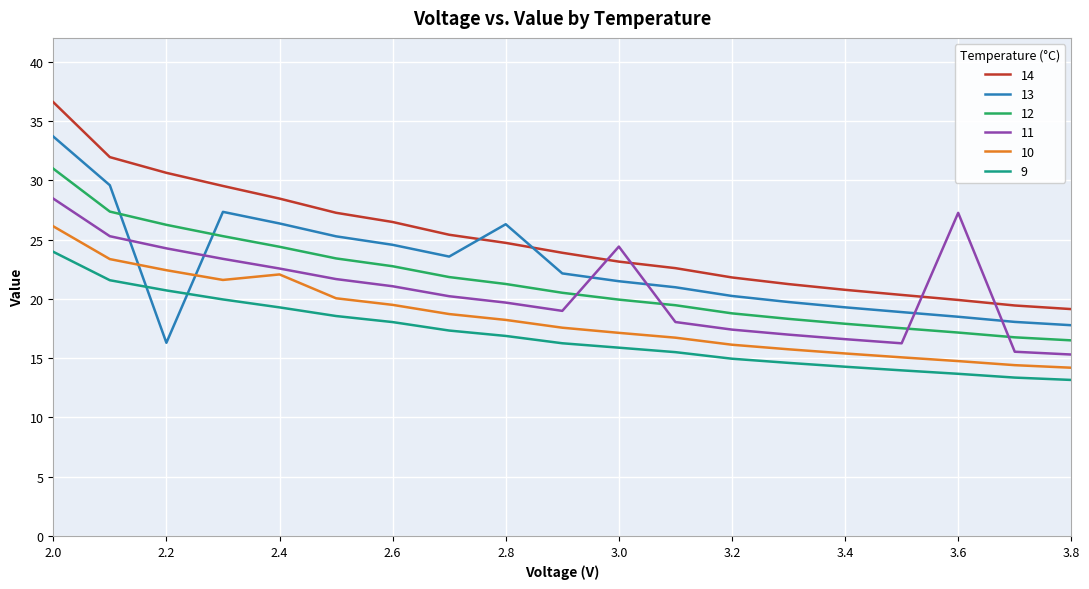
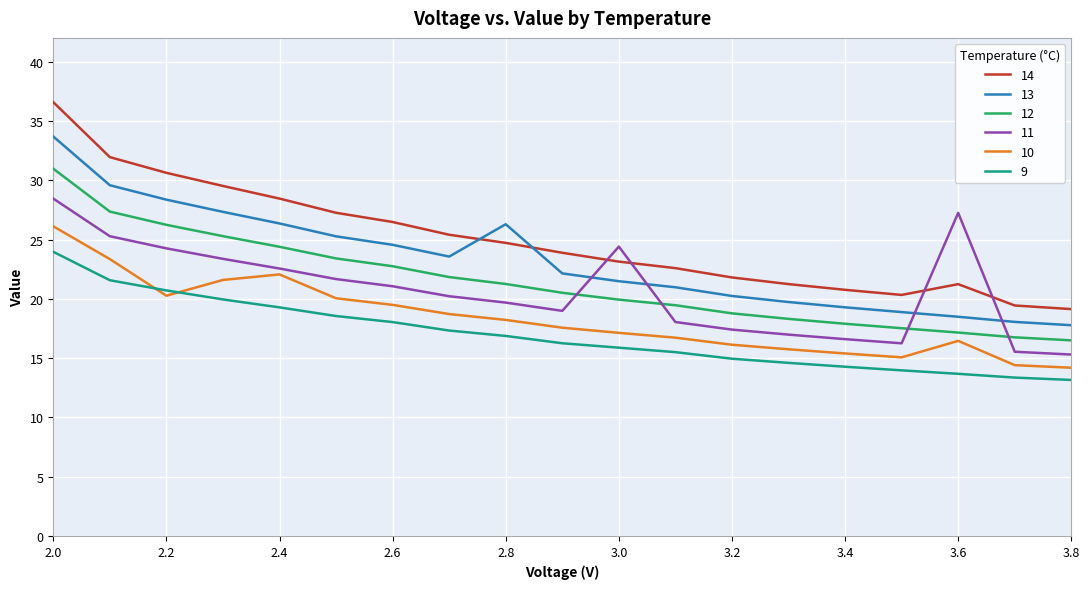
13, 2.2: 16.3 -> 28.4
10, 2.2: 22.4 -> 20.3
14, 3.6: 19.9 -> 21.2
10, 3.6: 14.8 -> 16.5
